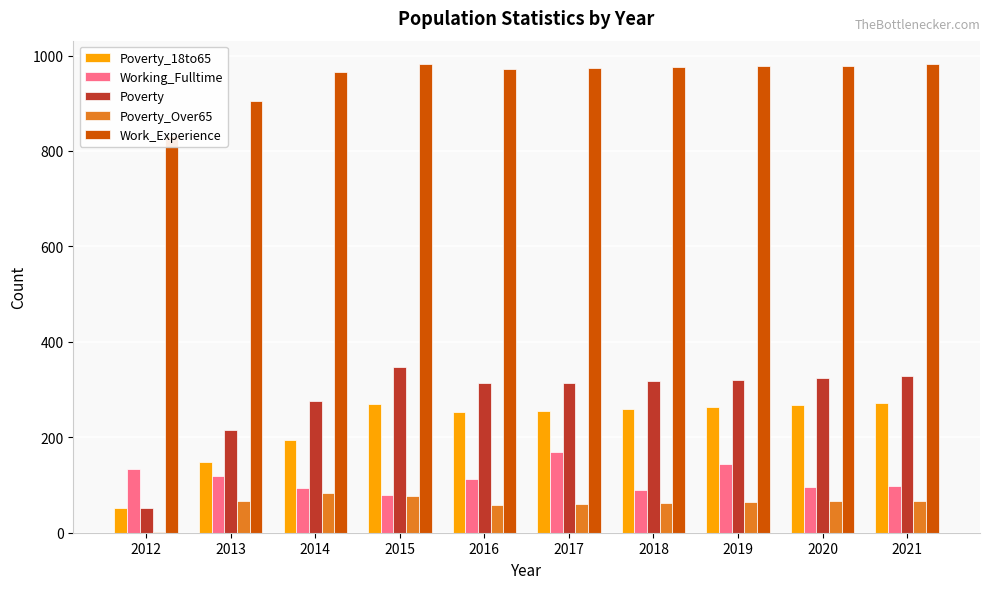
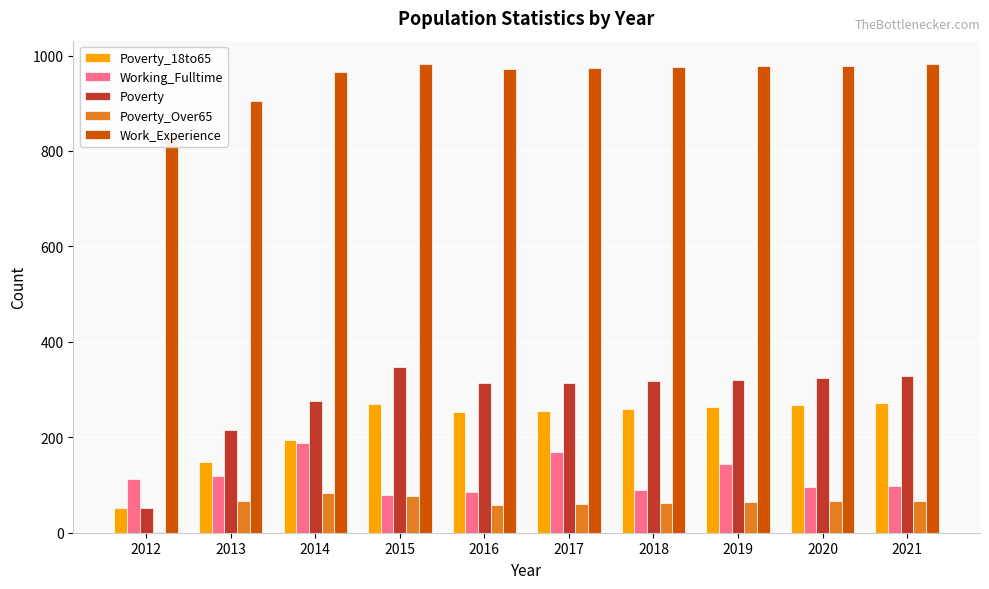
Working_Fulltime, 2012: 130 -> 110
Working_Fulltime, 2014: 90 -> 190
Working_Fulltime, 2016: 110 -> 90
